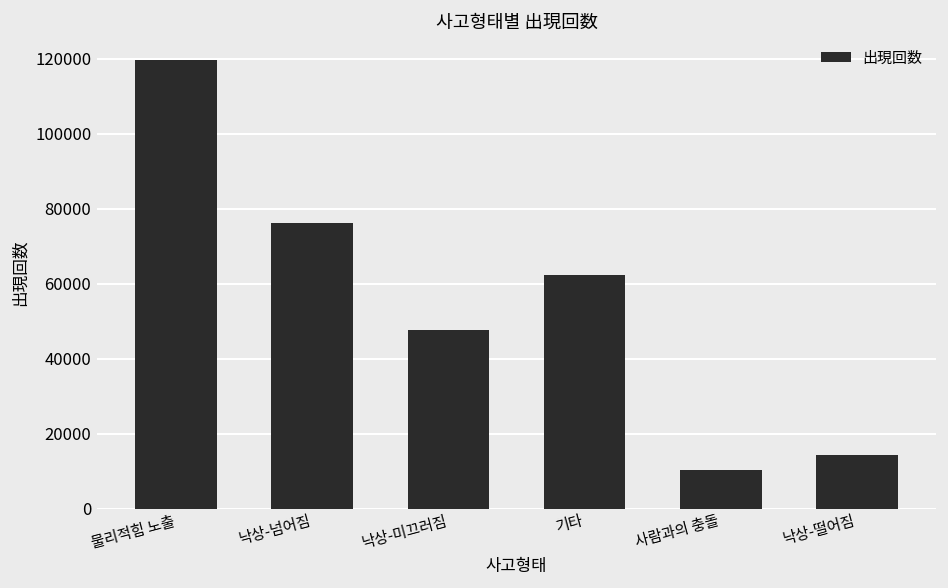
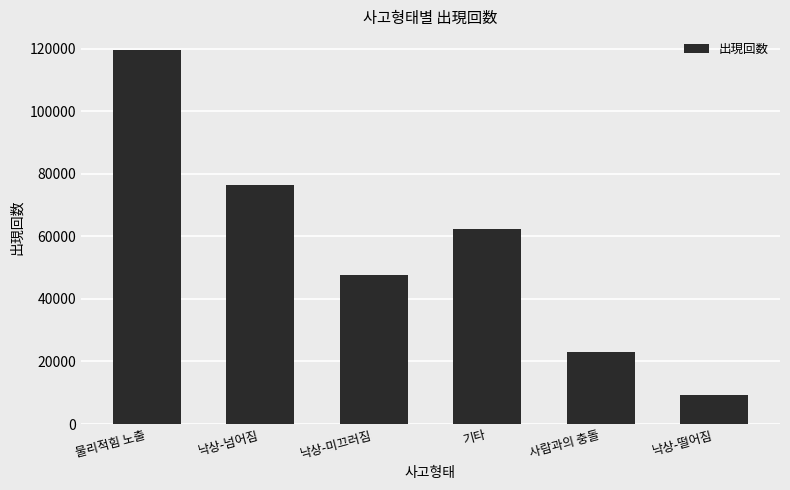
사람과의 충돌: 10000 -> 23000
낙상-떨어짐: 14000 -> 9000
